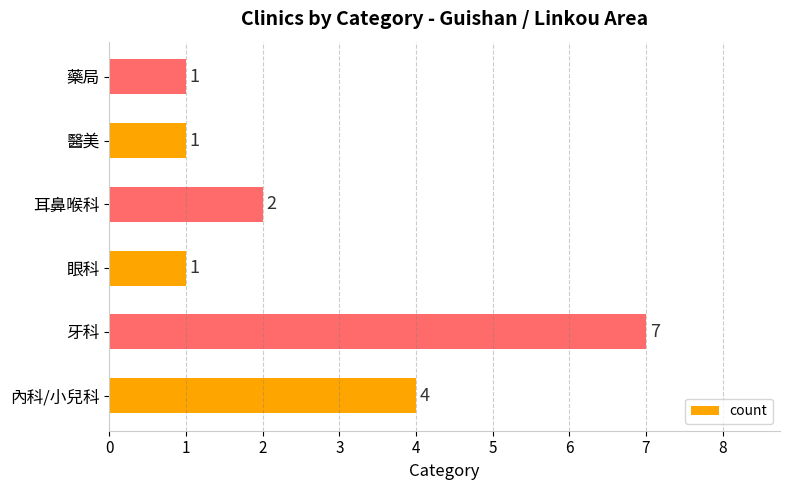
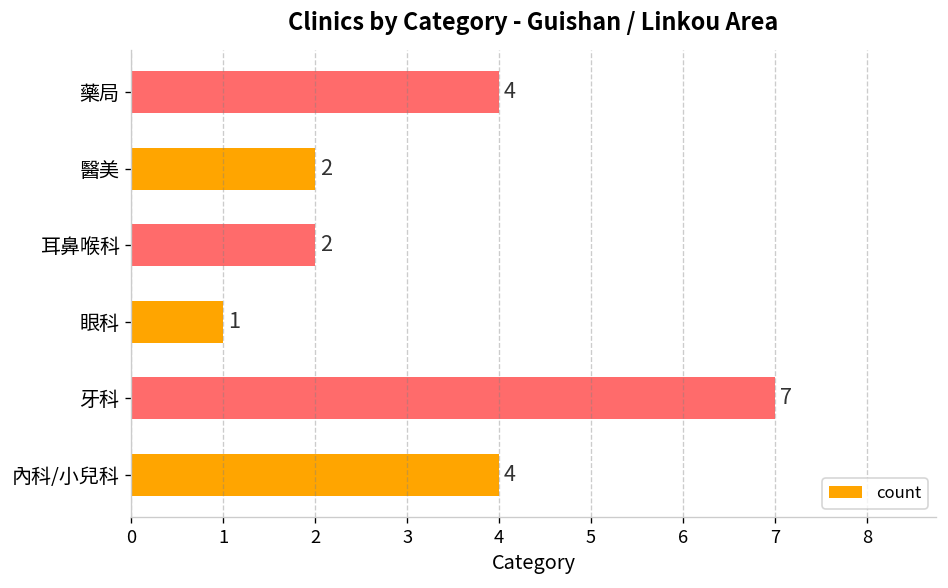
藥局: 1 -> 4
醫美: 1 -> 2
